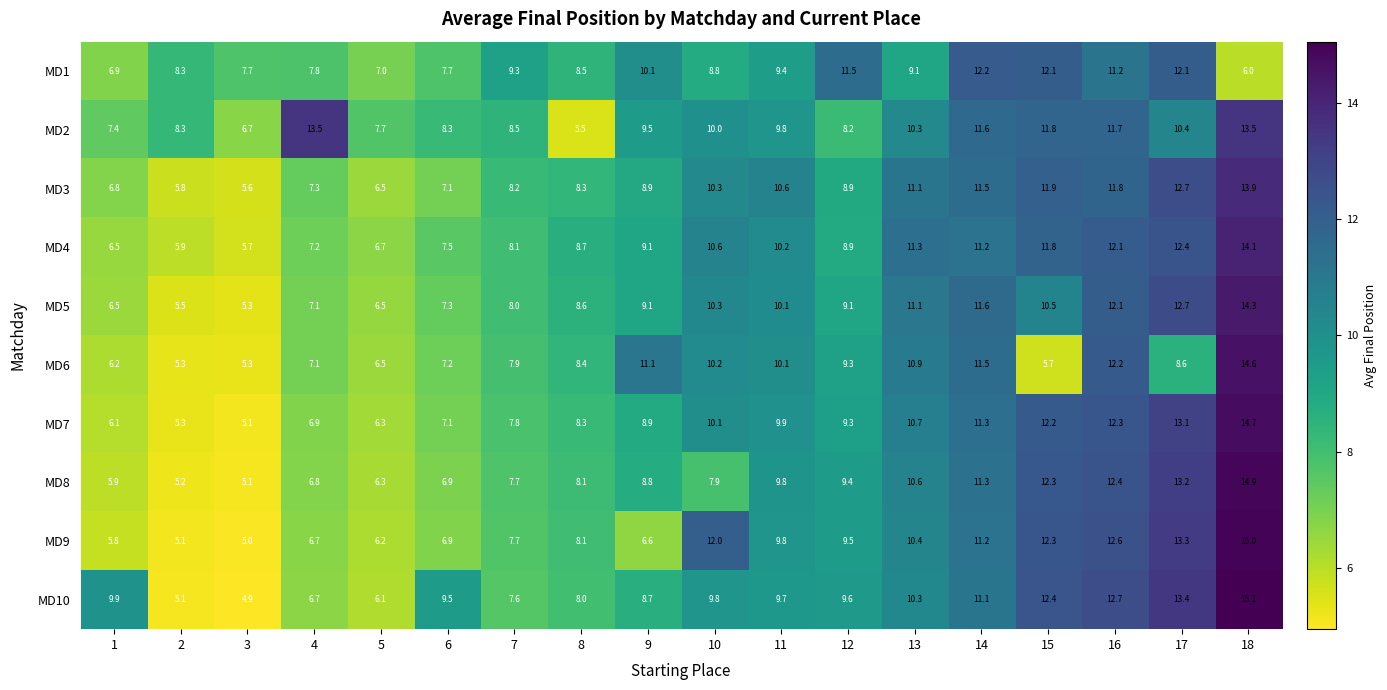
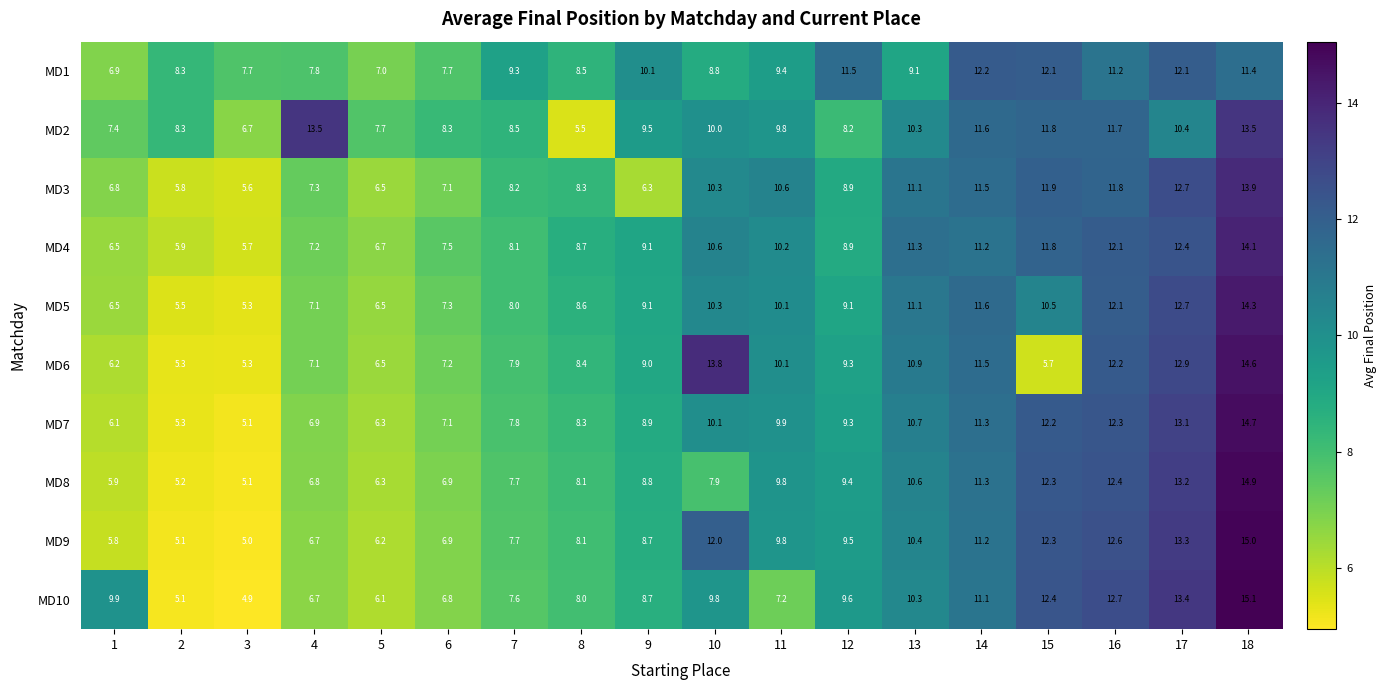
MD1, 18: 6.0 -> 11.4
MD3, 9: 8.9 -> 6.3
MD6, 9: 11.1 -> 9.0
MD6, 10: 10.2 -> 13.8
MD6, 17: 8.6 -> 12.9
MD9, 9: 6.6 -> 8.7
MD10, 6: 9.5 -> 6.8
MD10, 11: 9.7 -> 7.2
